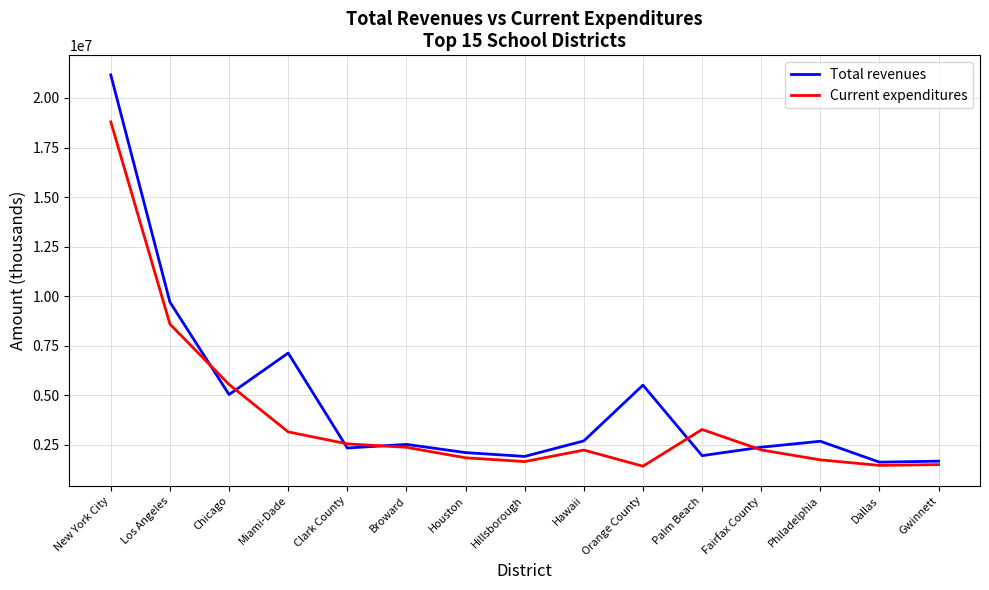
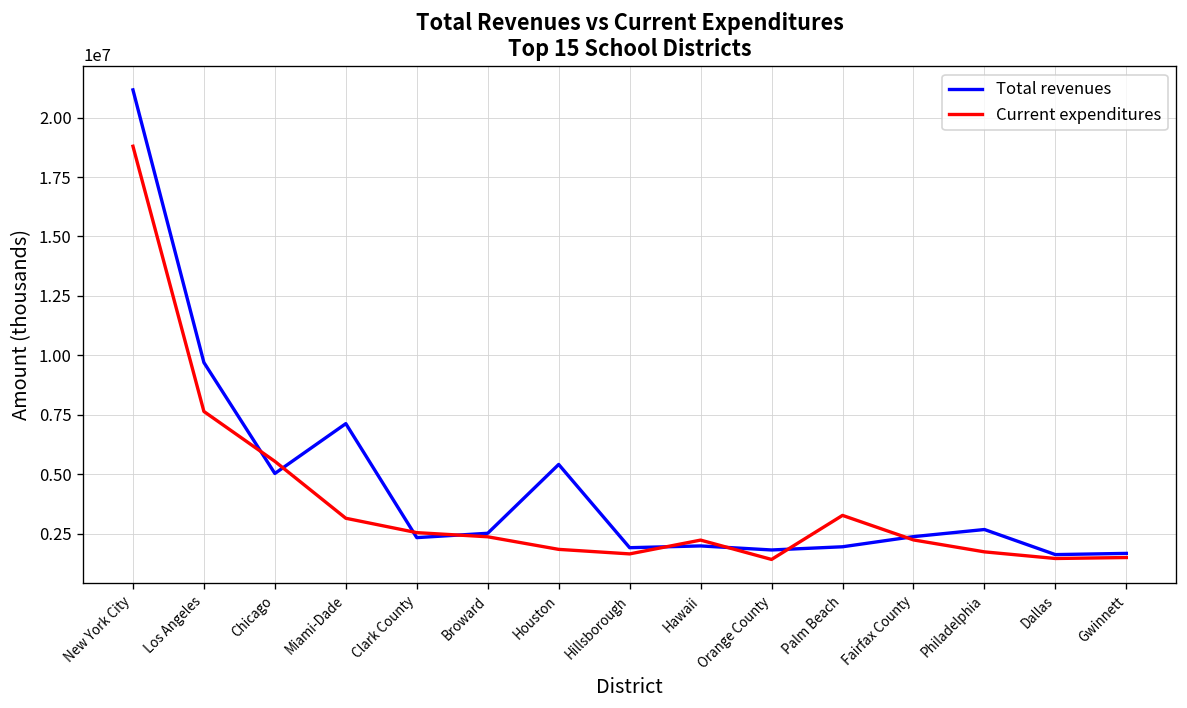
Current expenditures, Los Angeles: 8600000 -> 7600000
Total revenues, Houston: 2100000 -> 5400000
Total revenues, Hawaii: 2700000 -> 2000000
Total revenues, Orange County: 5500000 -> 1800000
